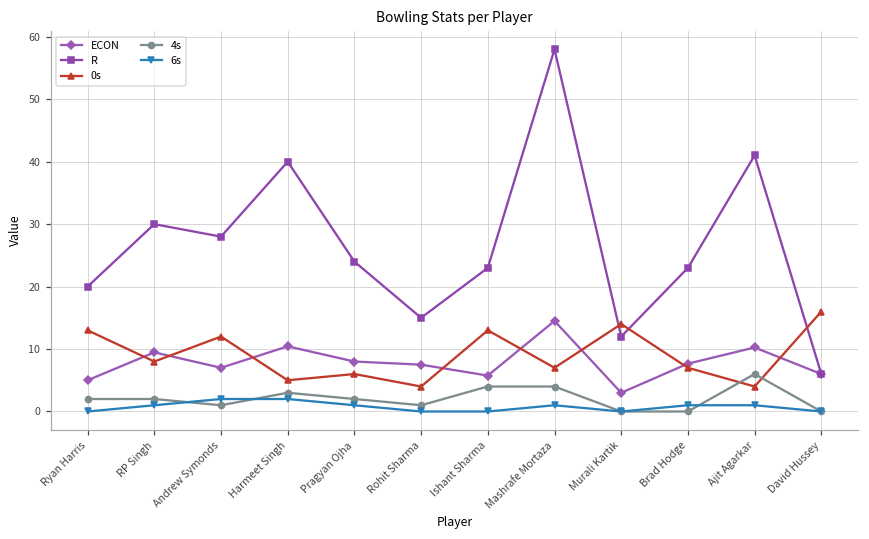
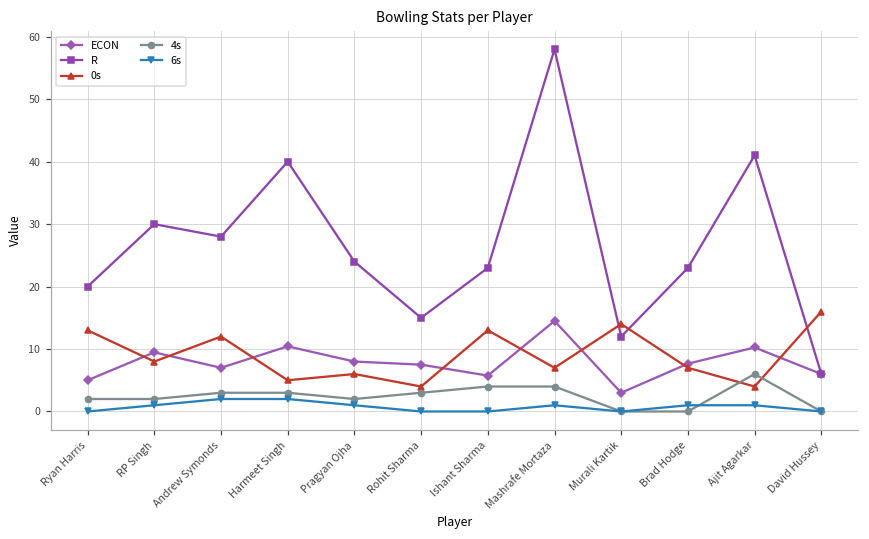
4s, Andrew Symonds: 1 -> 3
4s, Rohit Sharma: 1 -> 3
